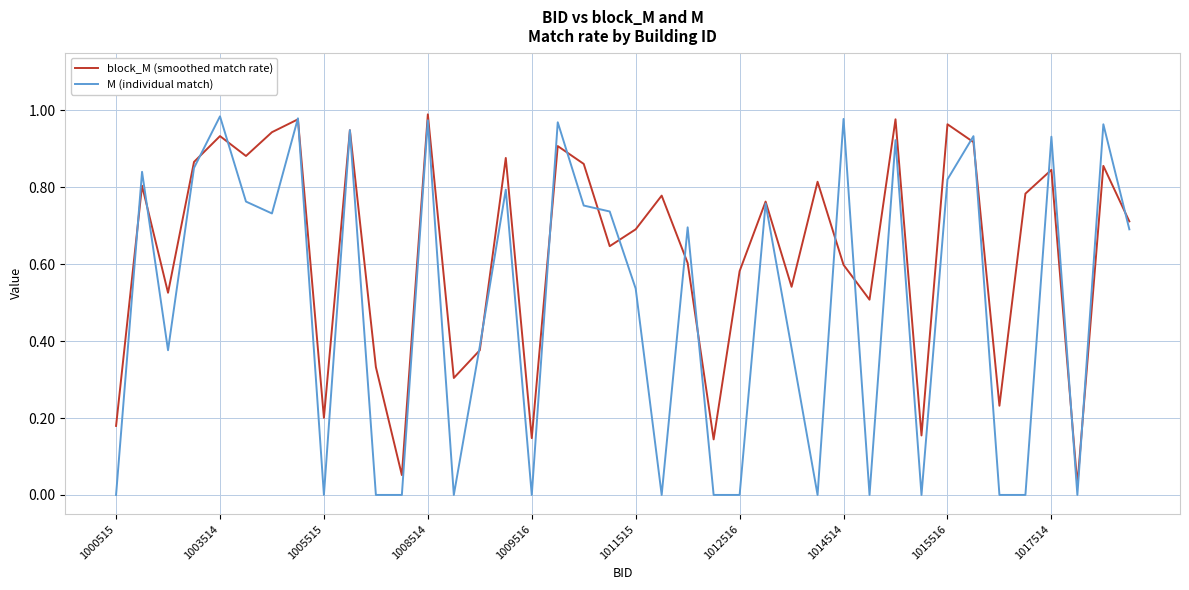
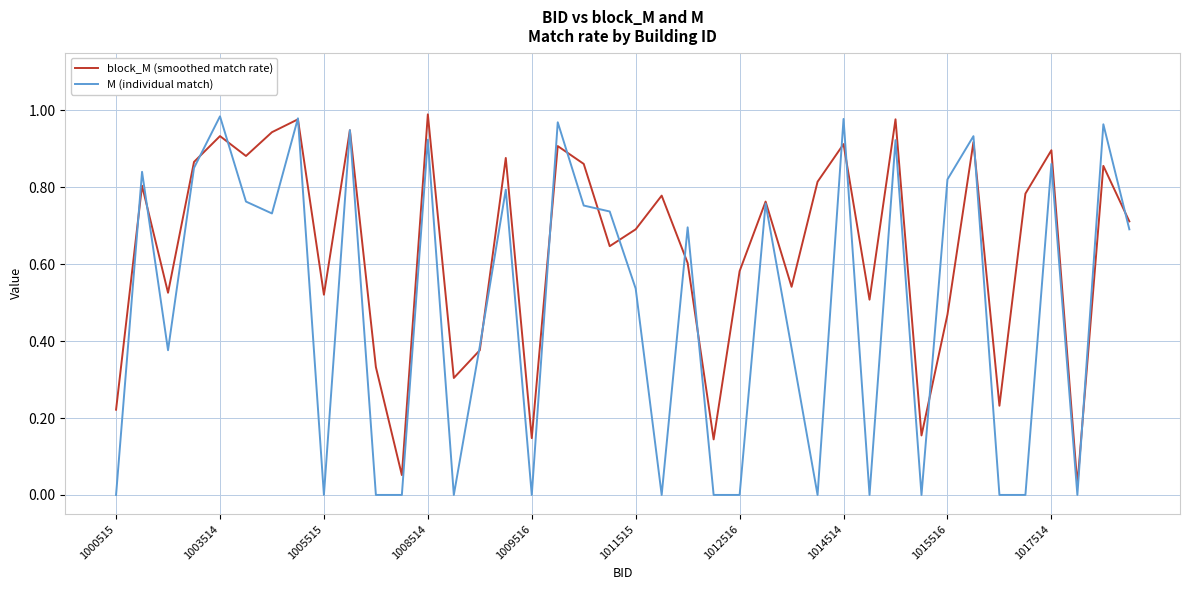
block_M (smoothed match rate), 1000515: 0.18 -> 0.22
block_M (smoothed match rate), 1005515: 0.20 -> 0.52
M (individual match), 1008514: 0.97 -> 0.92
block_M (smoothed match rate), 1014514: 0.60 -> 0.91
block_M (smoothed match rate), 1015516: 0.96 -> 0.47
block_M (smoothed match rate), 1017514: 0.85 -> 0.90
M (individual match), 1017514: 0.93 -> 0.86
